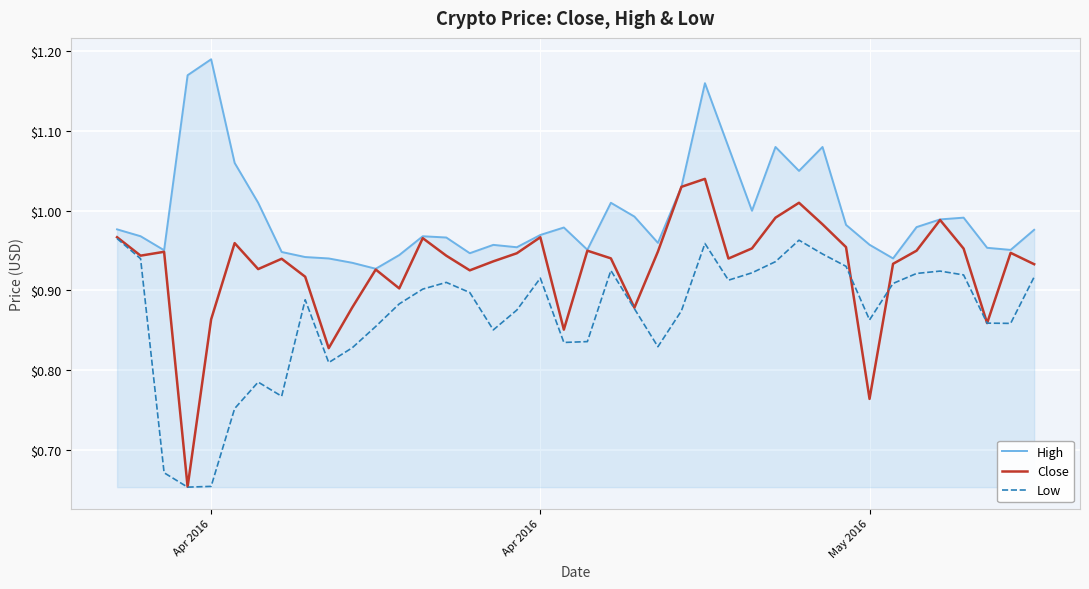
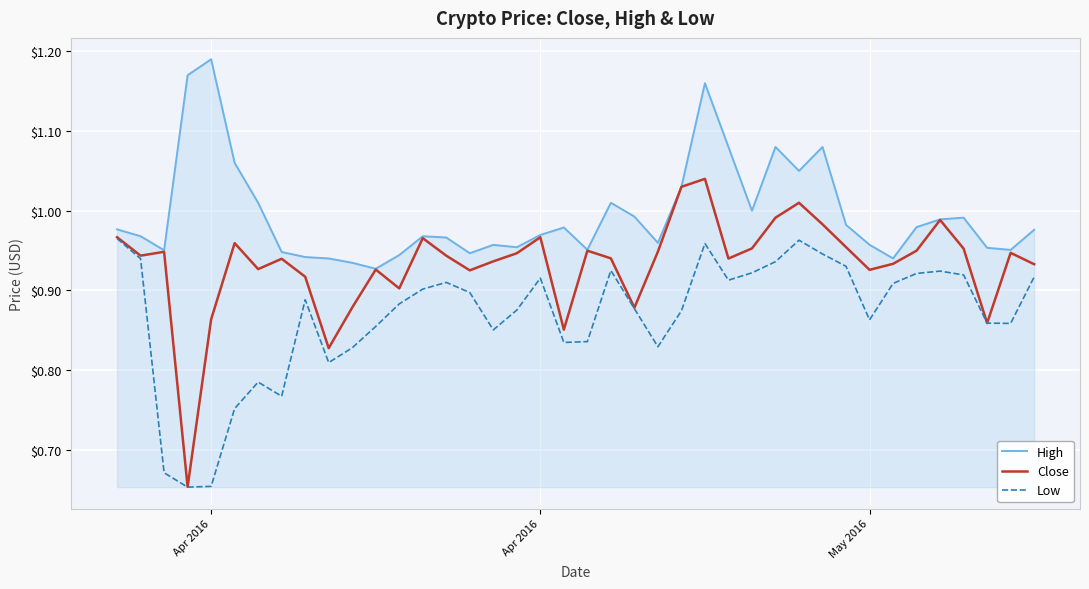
Close, May 2016: $0.76 -> $0.93
